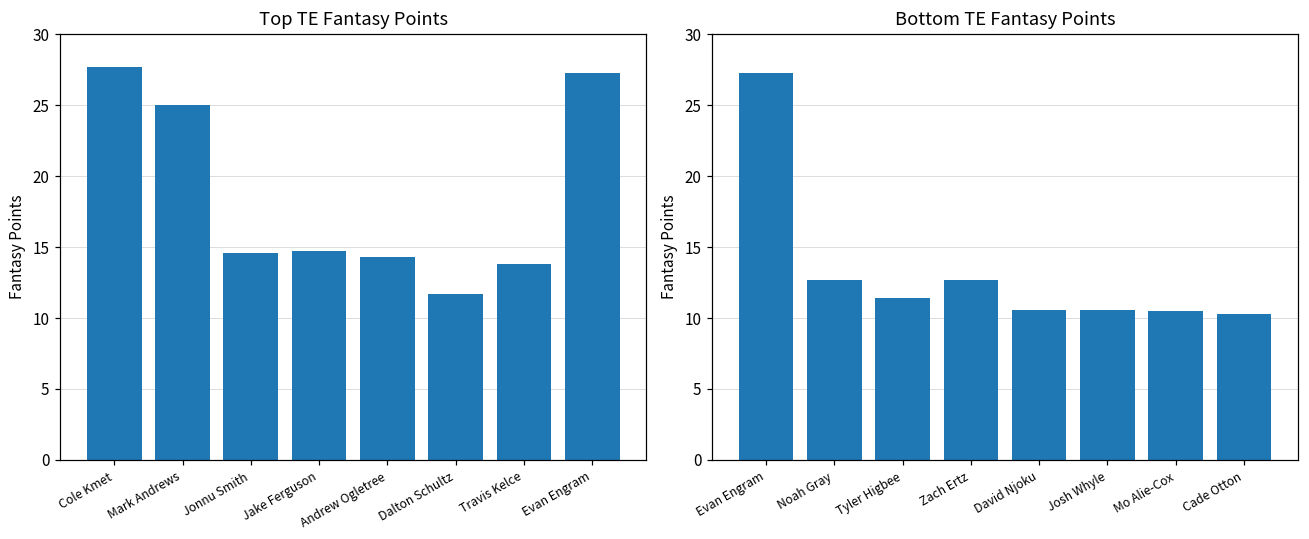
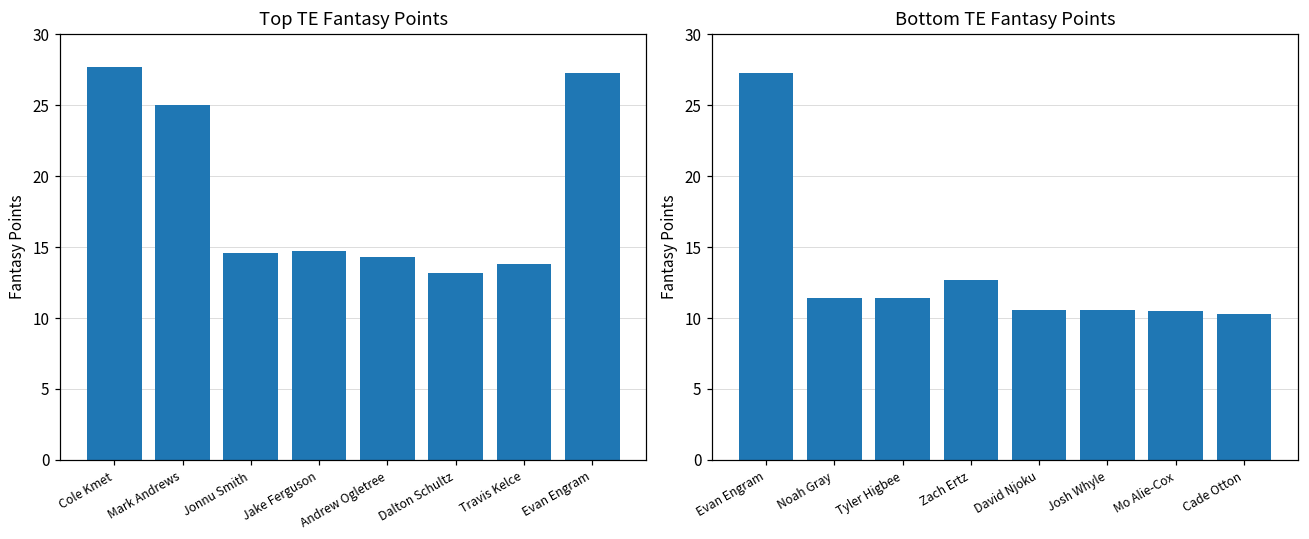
Top TE Fantasy Points, Dalton Schultz: 11.7 -> 13.2
Bottom TE Fantasy Points, Noah Gray: 12.7 -> 11.4
